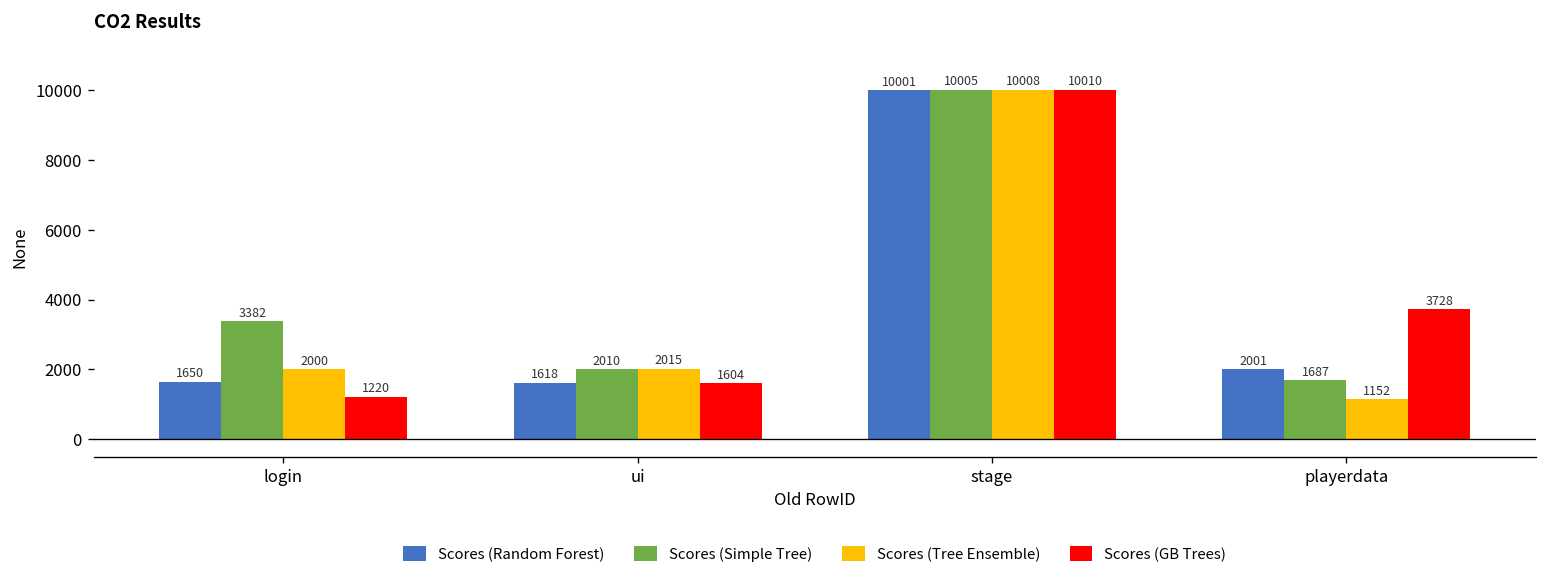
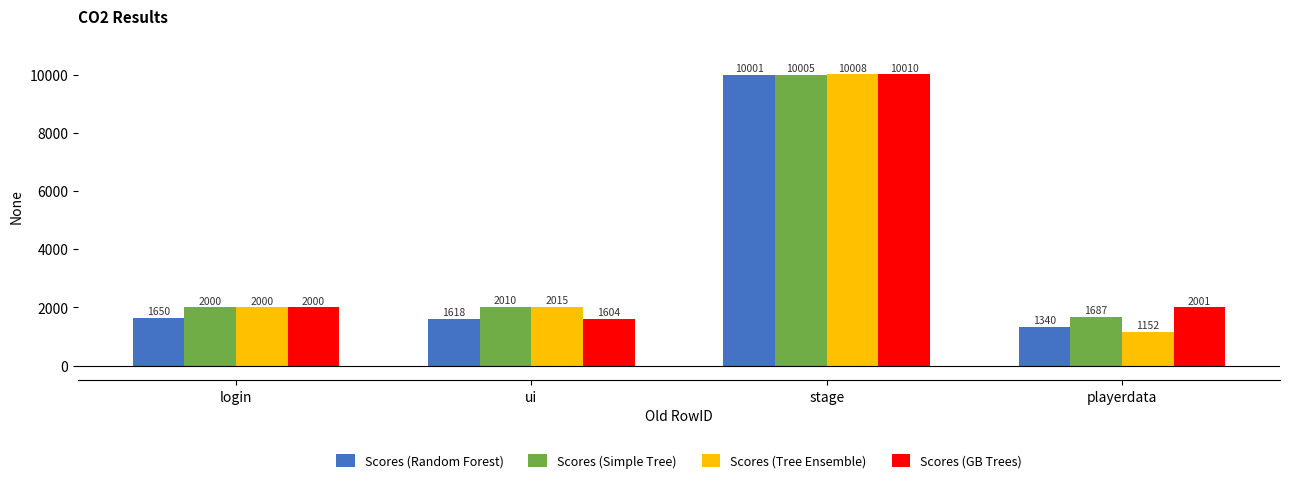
Scores (Simple Tree), login: 3382 -> 2000
Scores (GB Trees), login: 1220 -> 2000
Scores (Random Forest), playerdata: 2001 -> 1340
Scores (GB Trees), playerdata: 3728 -> 2001
